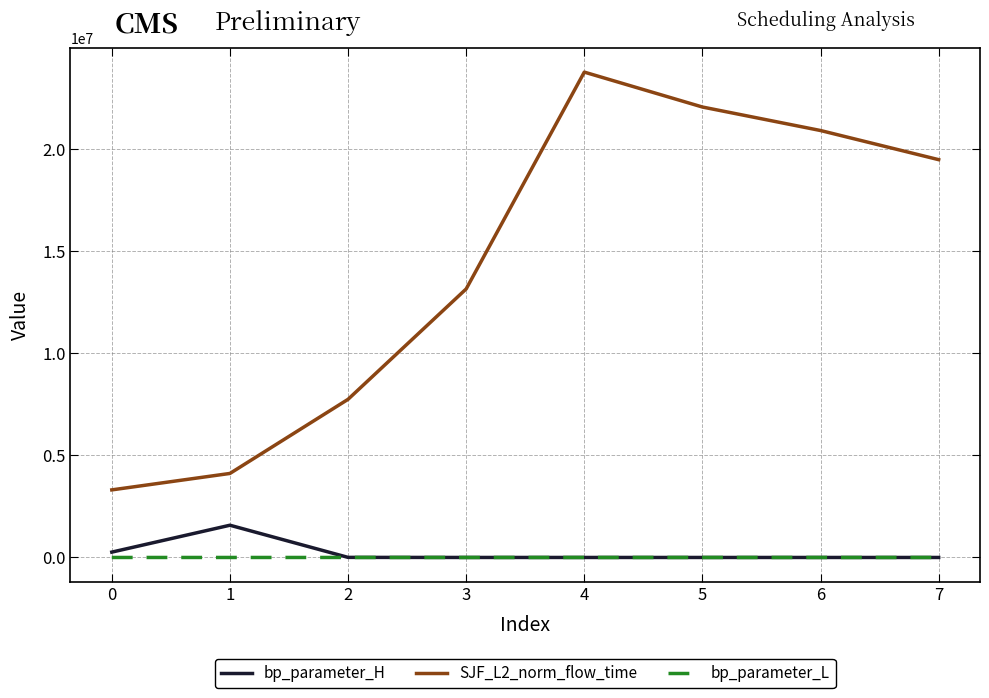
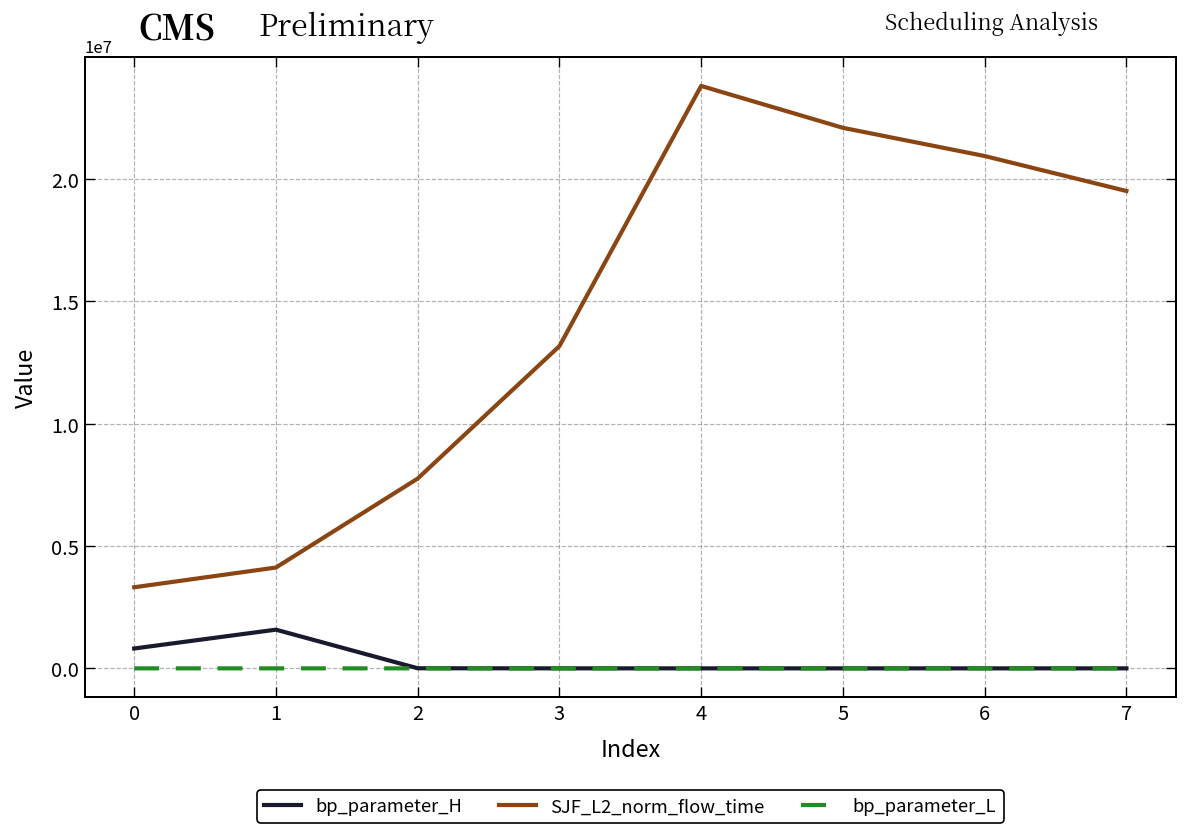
bp_parameter_H, 0: 300000 -> 800000
